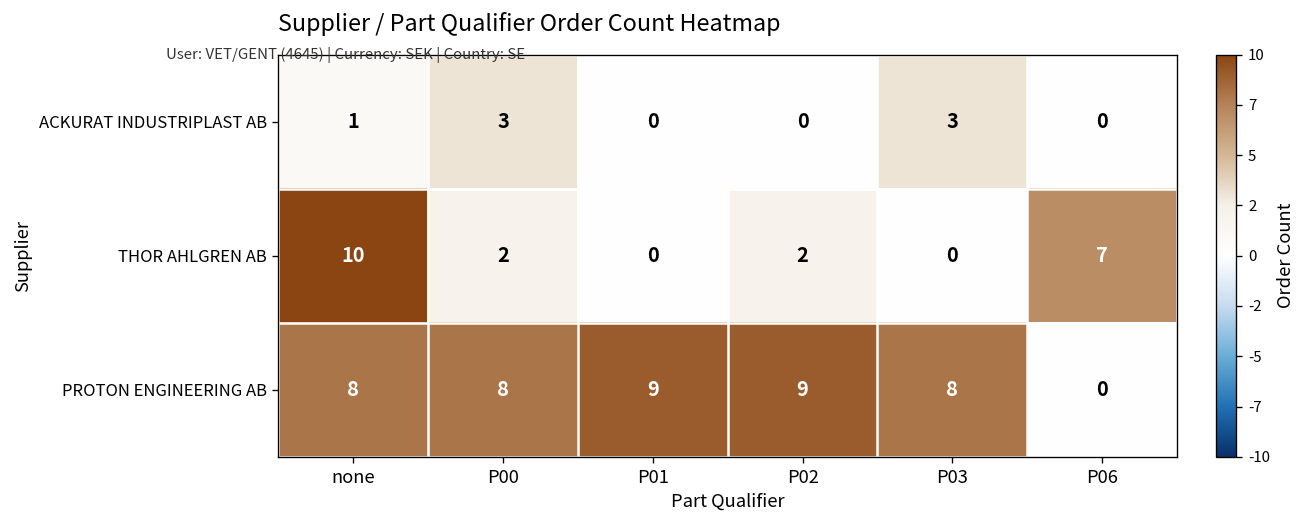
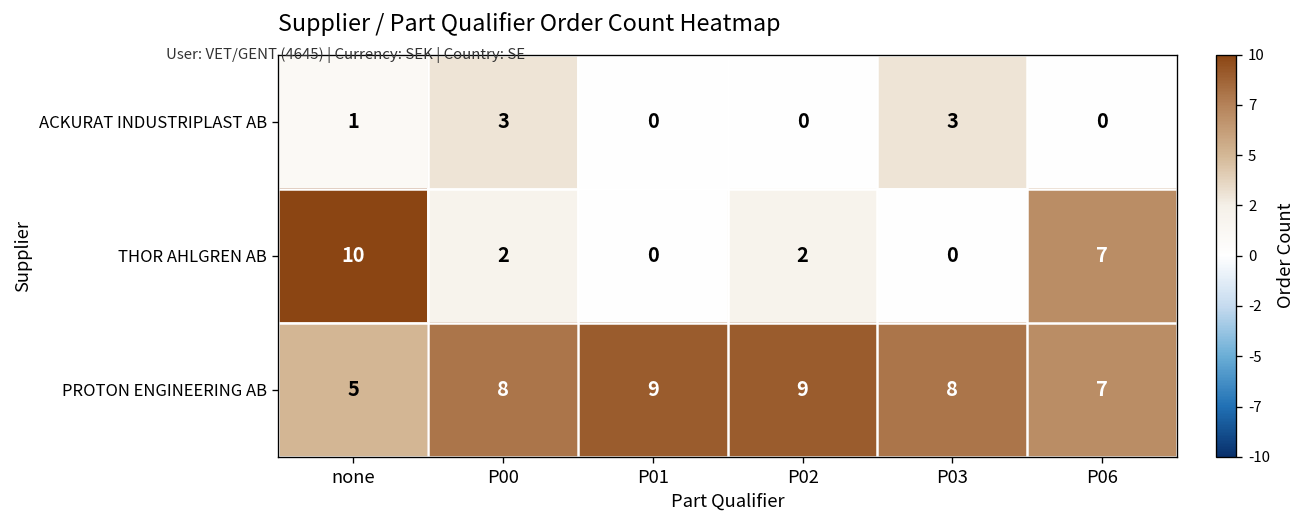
PROTON ENGINEERING AB, none: 8 -> 5
PROTON ENGINEERING AB, P06: 0 -> 7
